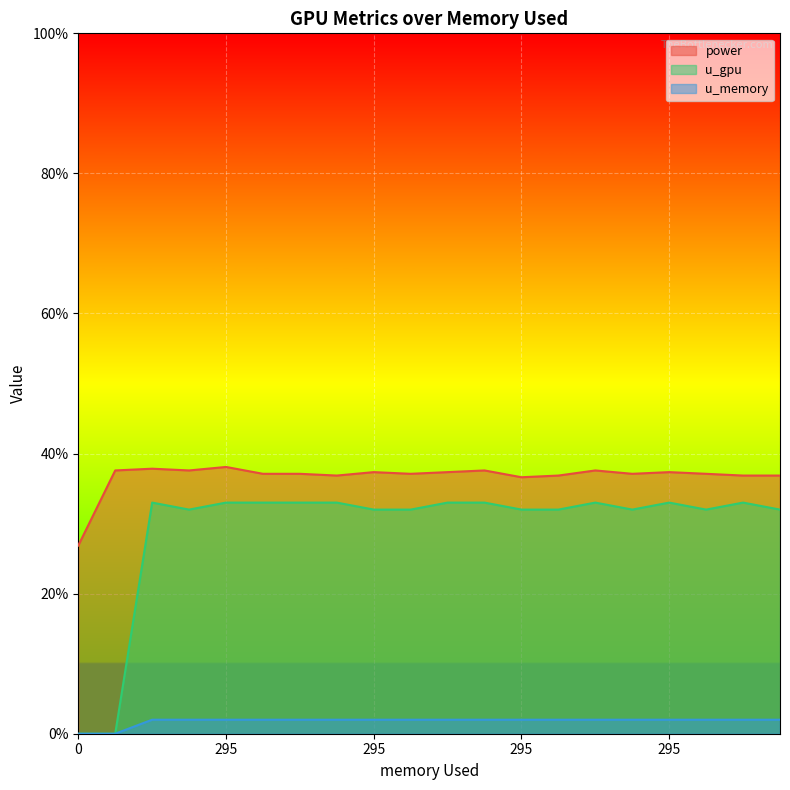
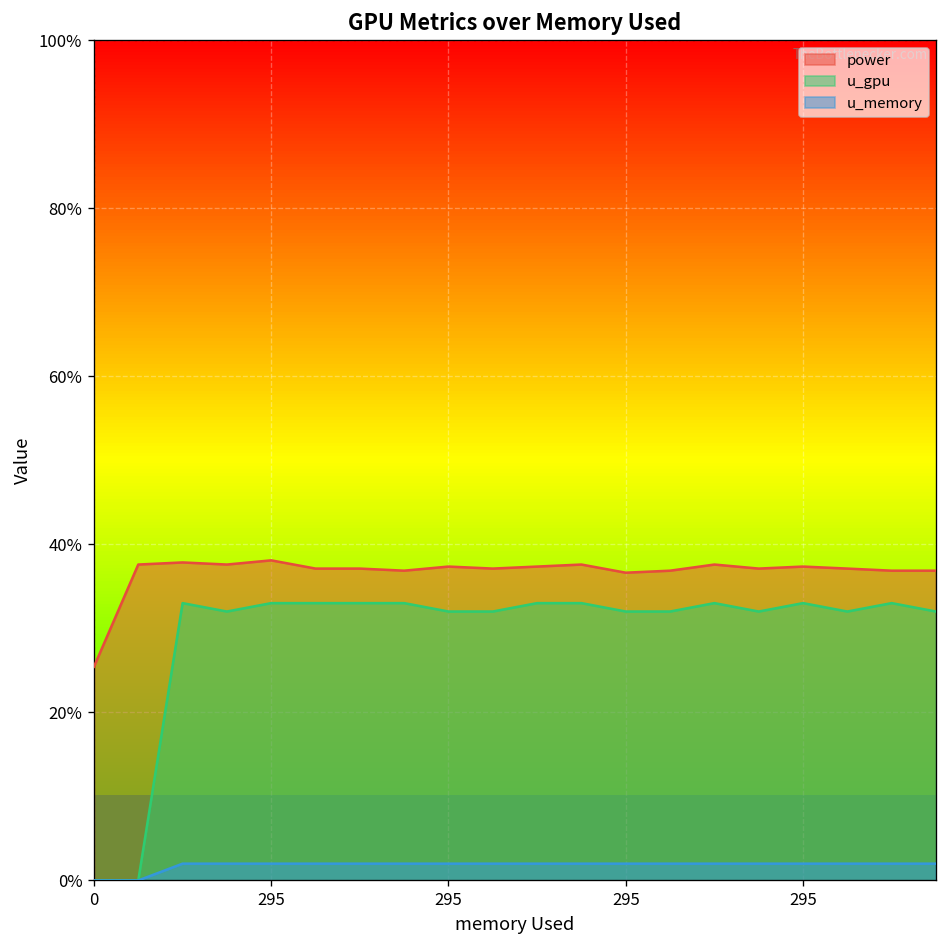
power, 0: 27% -> 25%
